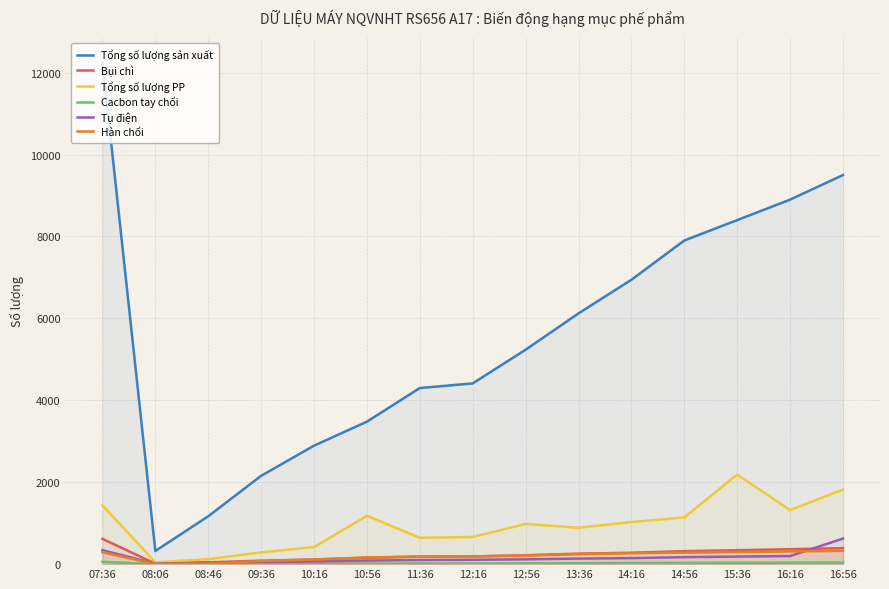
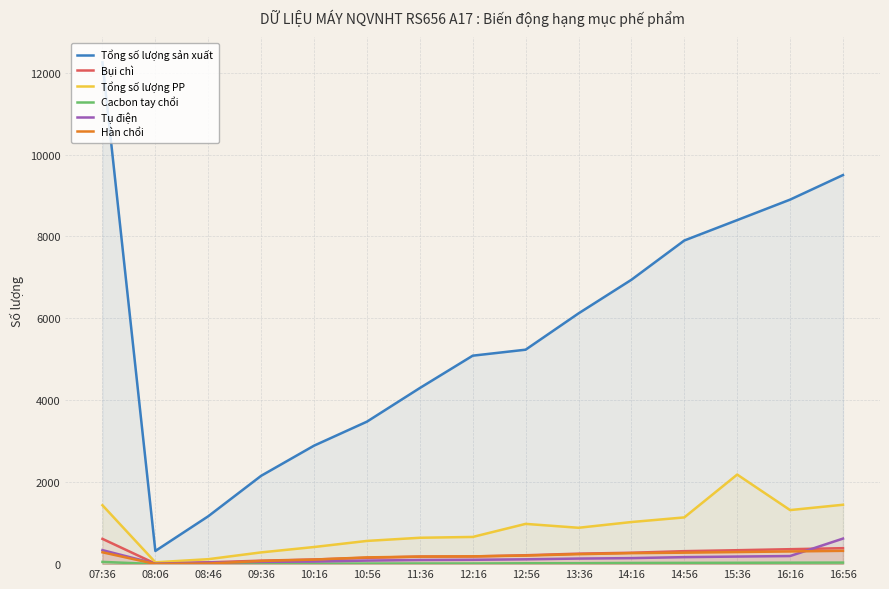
Tổng số lượng PP, 10:56: 1200 -> 600
Tổng số lượng sản xuất, 12:16: 4400 -> 5100
Tổng số lượng PP, 16:56: 1800 -> 1500
